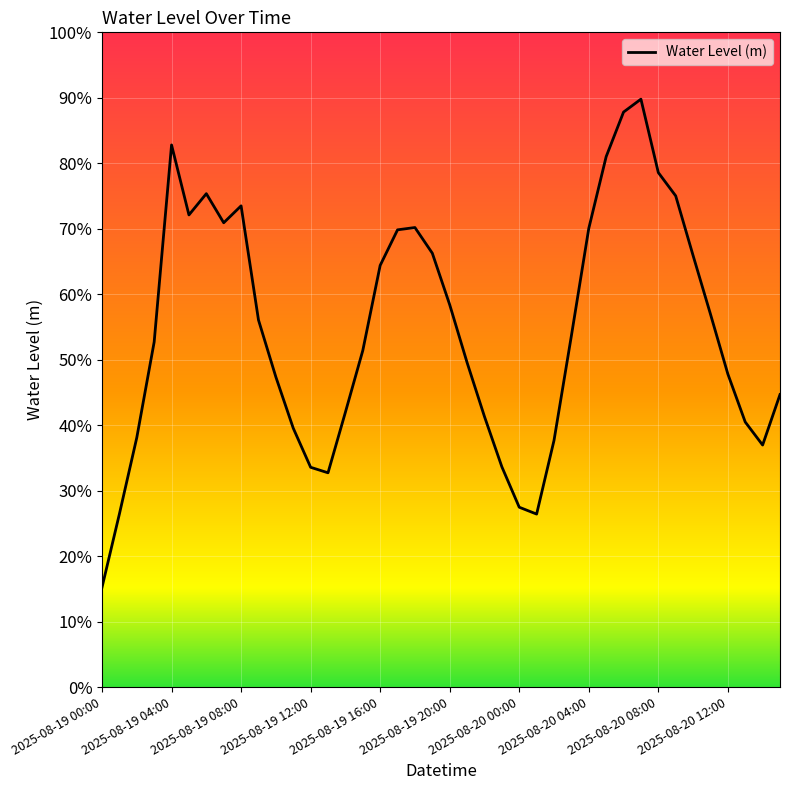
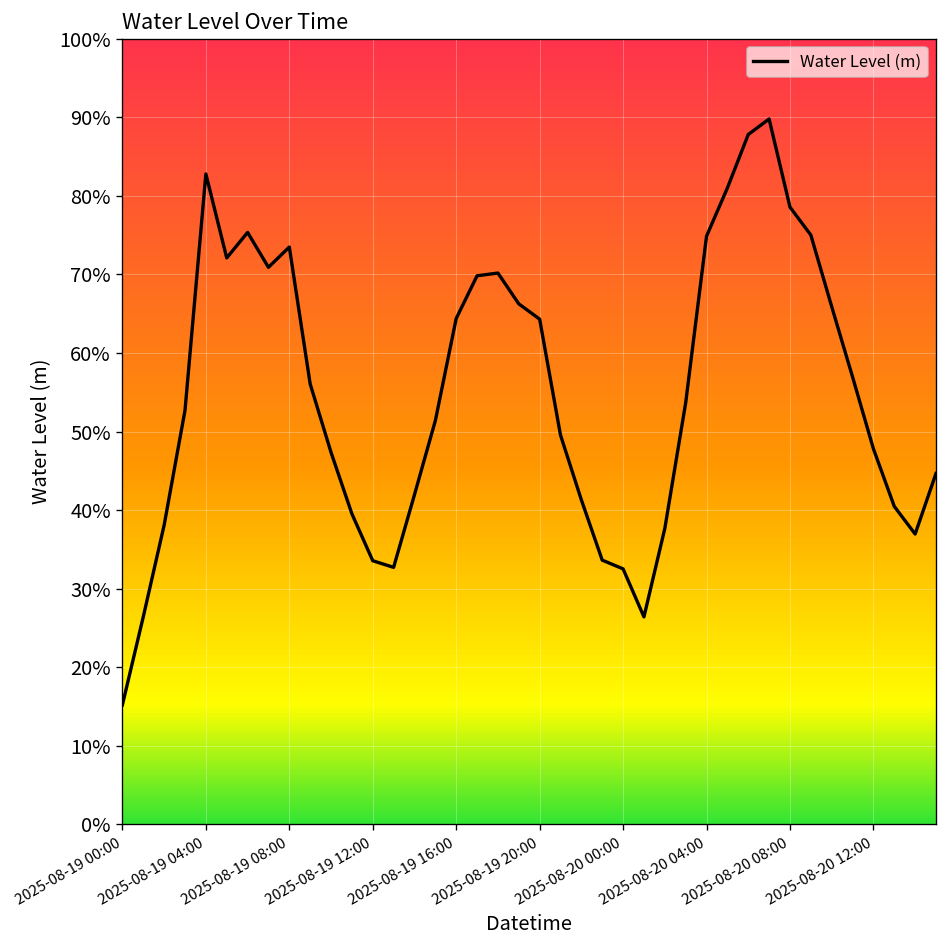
2025-08-19 20:00: 58% -> 64%
2025-08-20 00:00: 27% -> 33%
2025-08-20 04:00: 70% -> 75%
